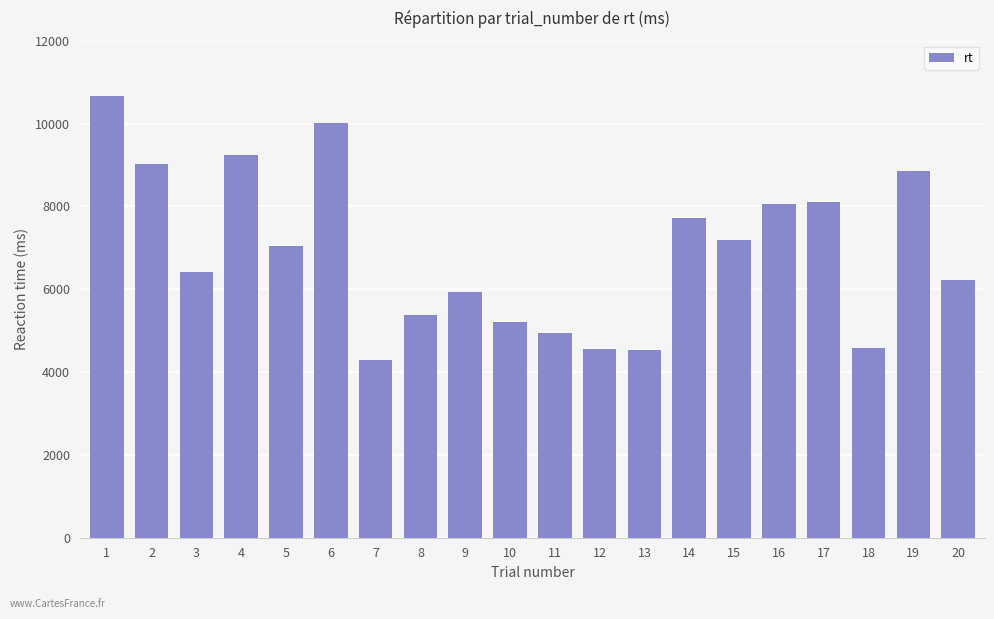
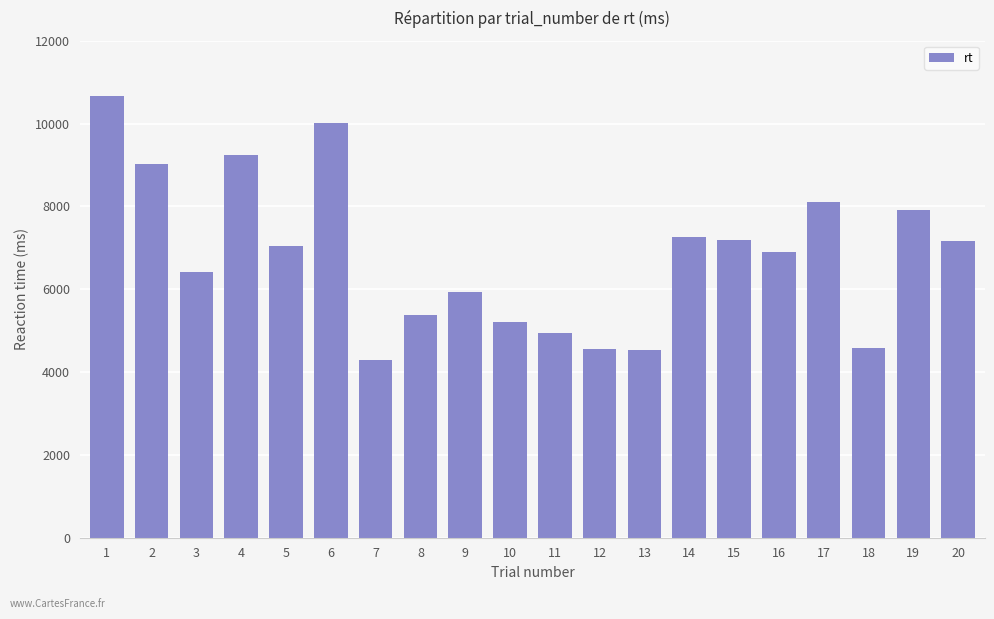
14: 7700 -> 7300
16: 8100 -> 6900
19: 8900 -> 7900
20: 6200 -> 7200
